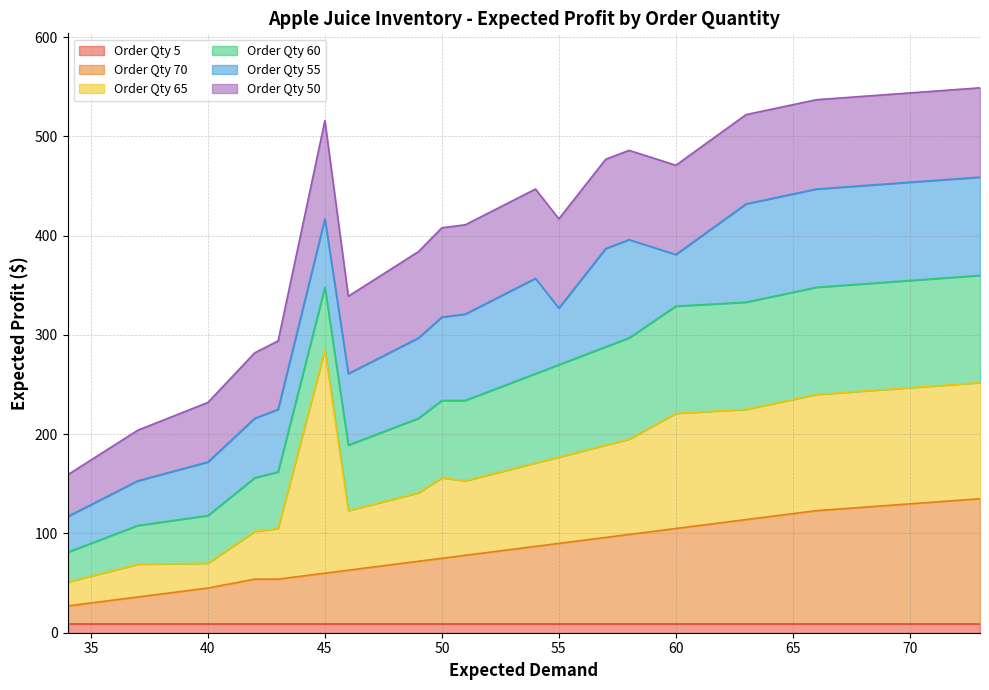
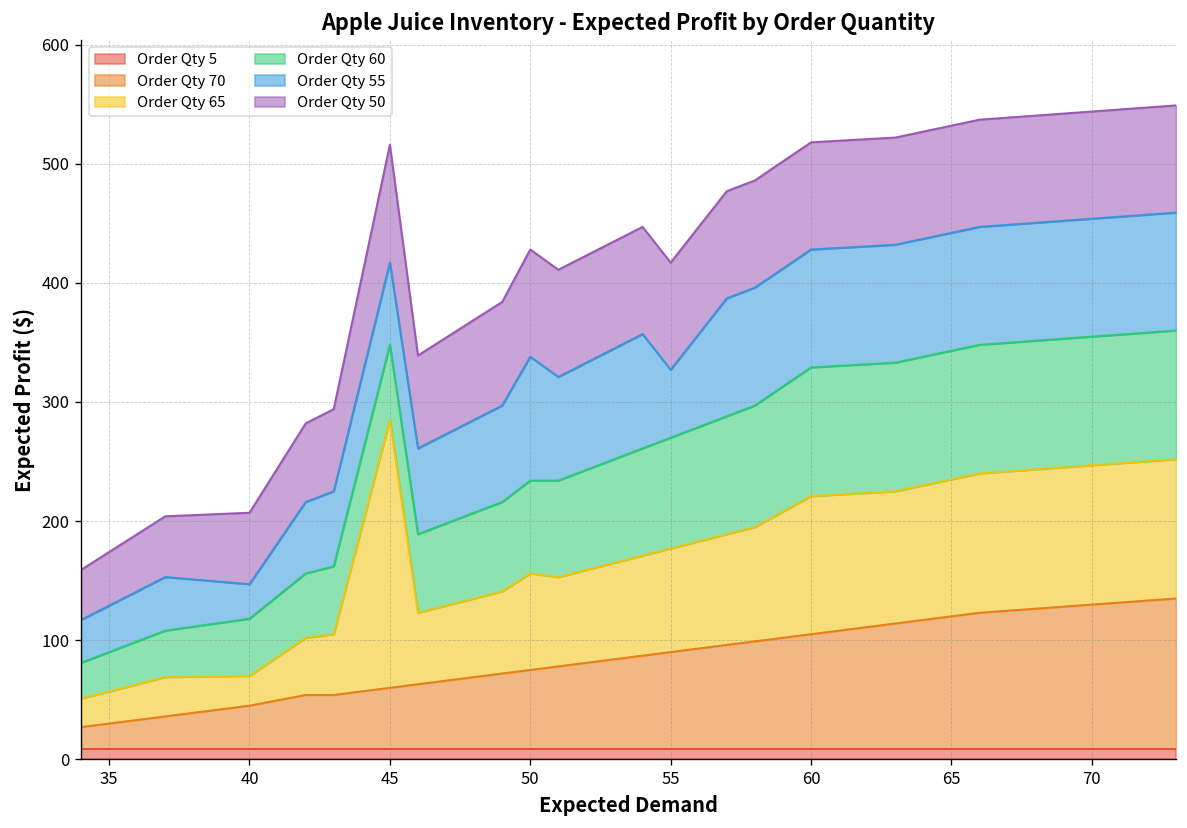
Order Qty 55, 40: 50 -> 30
Order Qty 55, 50: 80 -> 100
Order Qty 55, 60: 50 -> 100
